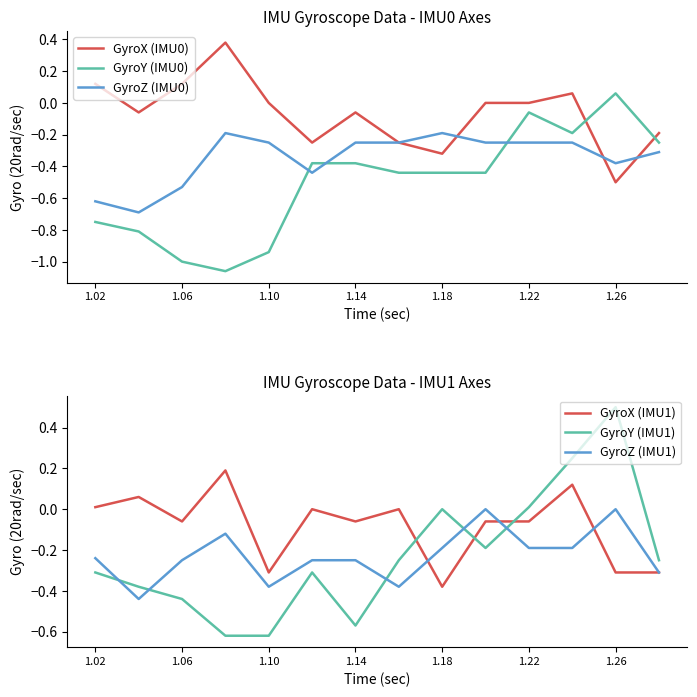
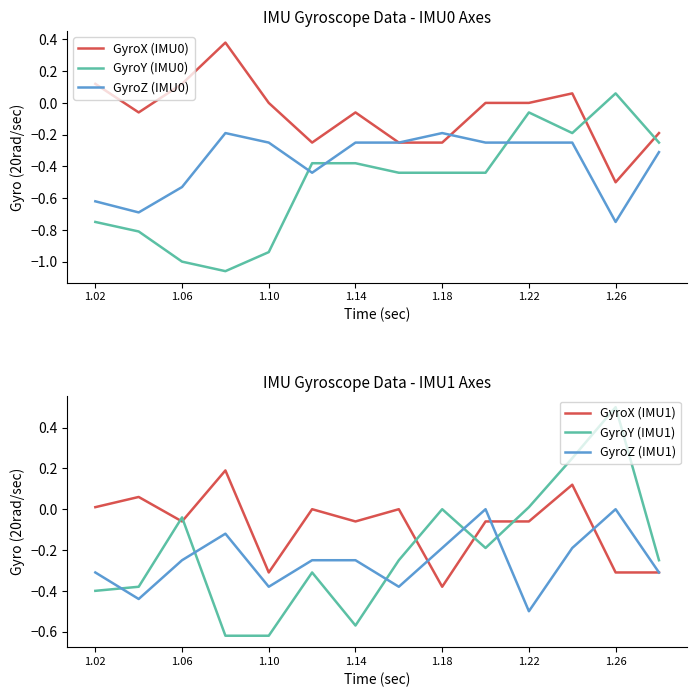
IMU Gyroscope Data - IMU0 Axes, GyroX (IMU0), 1.18: -0.32 -> -0.25
IMU Gyroscope Data - IMU0 Axes, GyroZ (IMU0), 1.26: -0.38 -> -0.75
IMU Gyroscope Data - IMU1 Axes, GyroY (IMU1), 1.02: -0.31 -> -0.40
IMU Gyroscope Data - IMU1 Axes, GyroZ (IMU1), 1.02: -0.24 -> -0.31
IMU Gyroscope Data - IMU1 Axes, GyroY (IMU1), 1.06: -0.44 -> -0.04
IMU Gyroscope Data - IMU1 Axes, GyroZ (IMU1), 1.22: -0.19 -> -0.50
